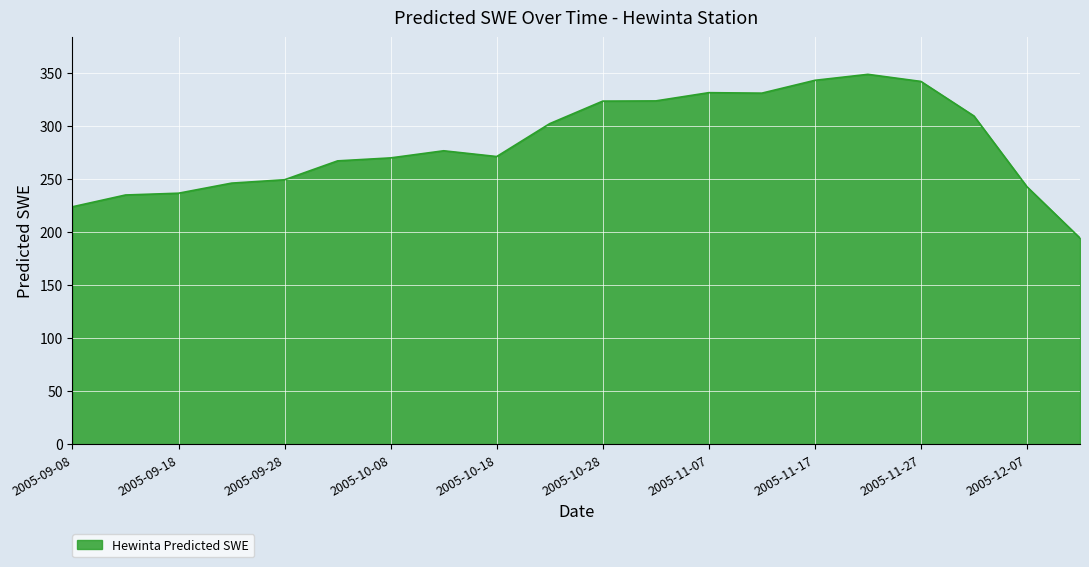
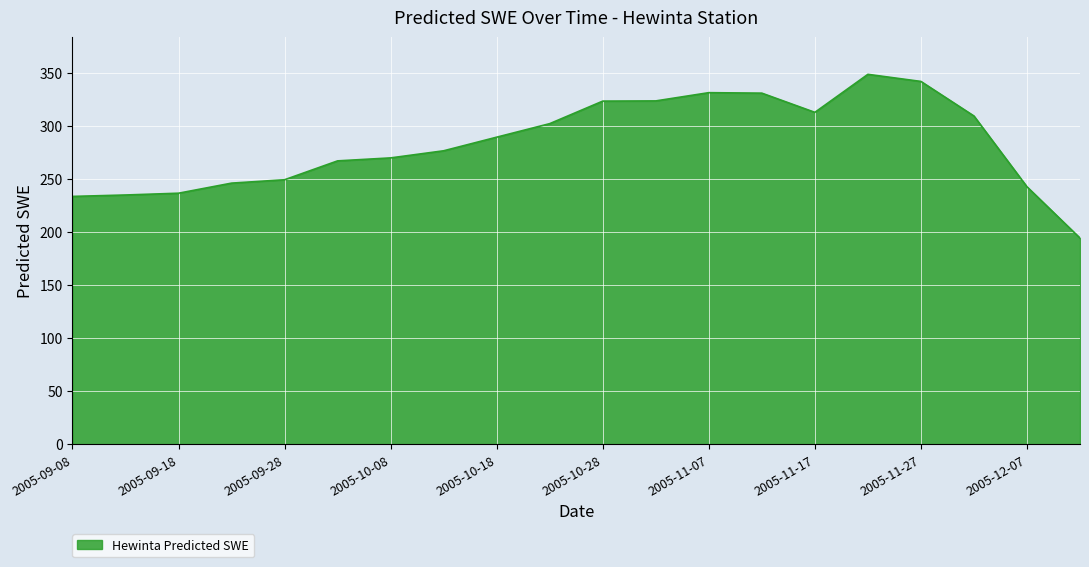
2005-09-08: 224 -> 234
2005-10-18: 271 -> 289
2005-11-17: 343 -> 313
